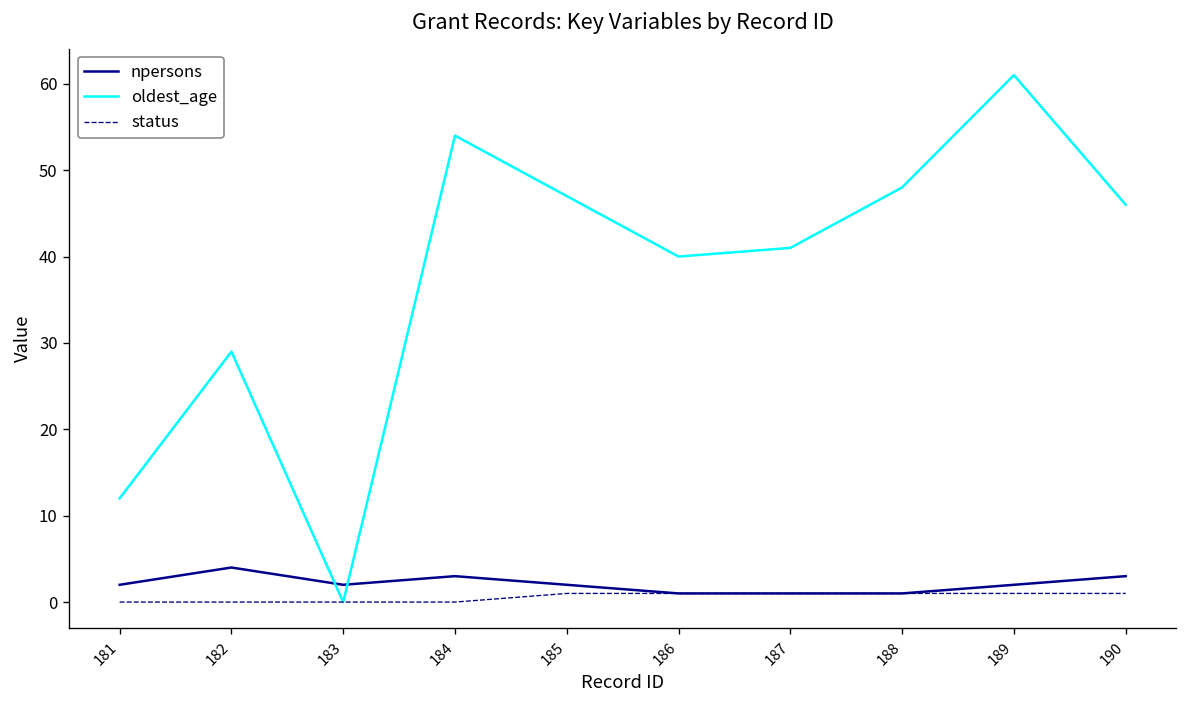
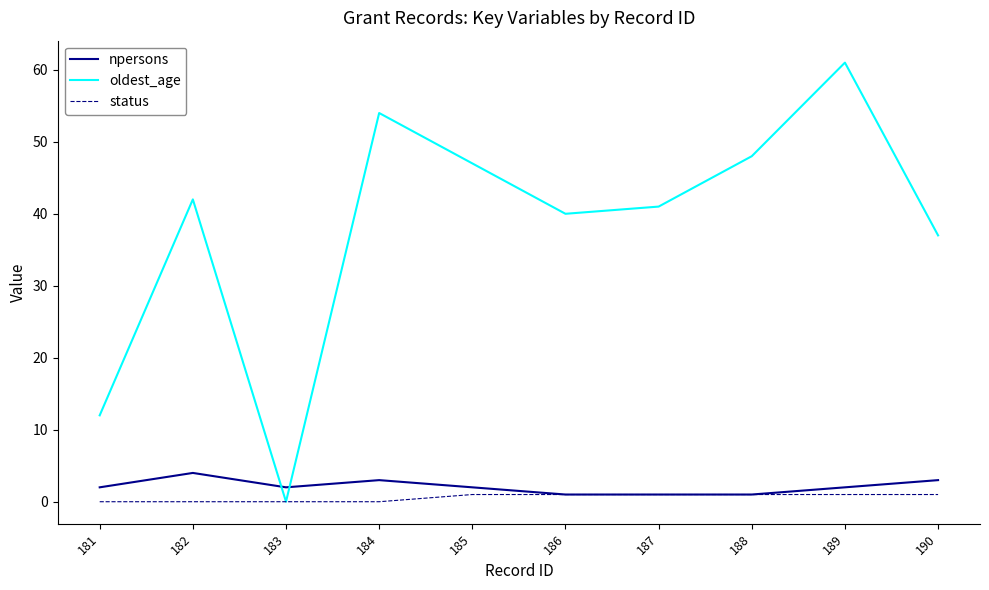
oldest_age, 182: 29 -> 42
oldest_age, 190: 46 -> 37
